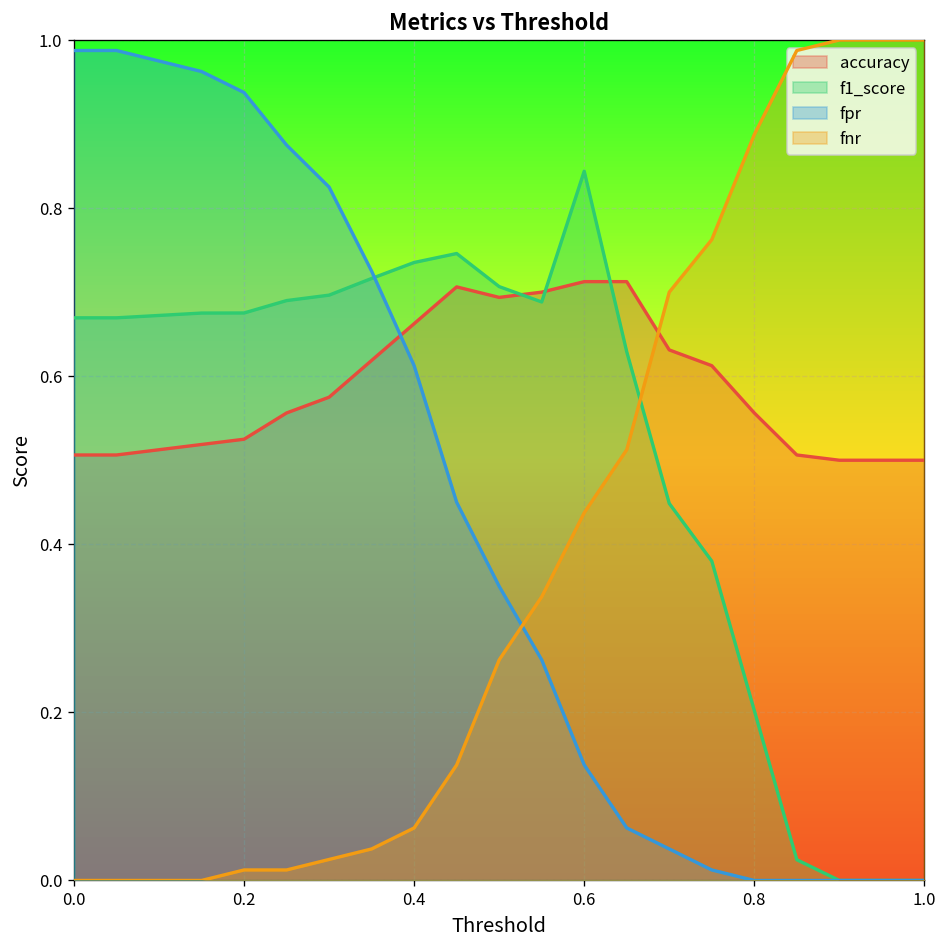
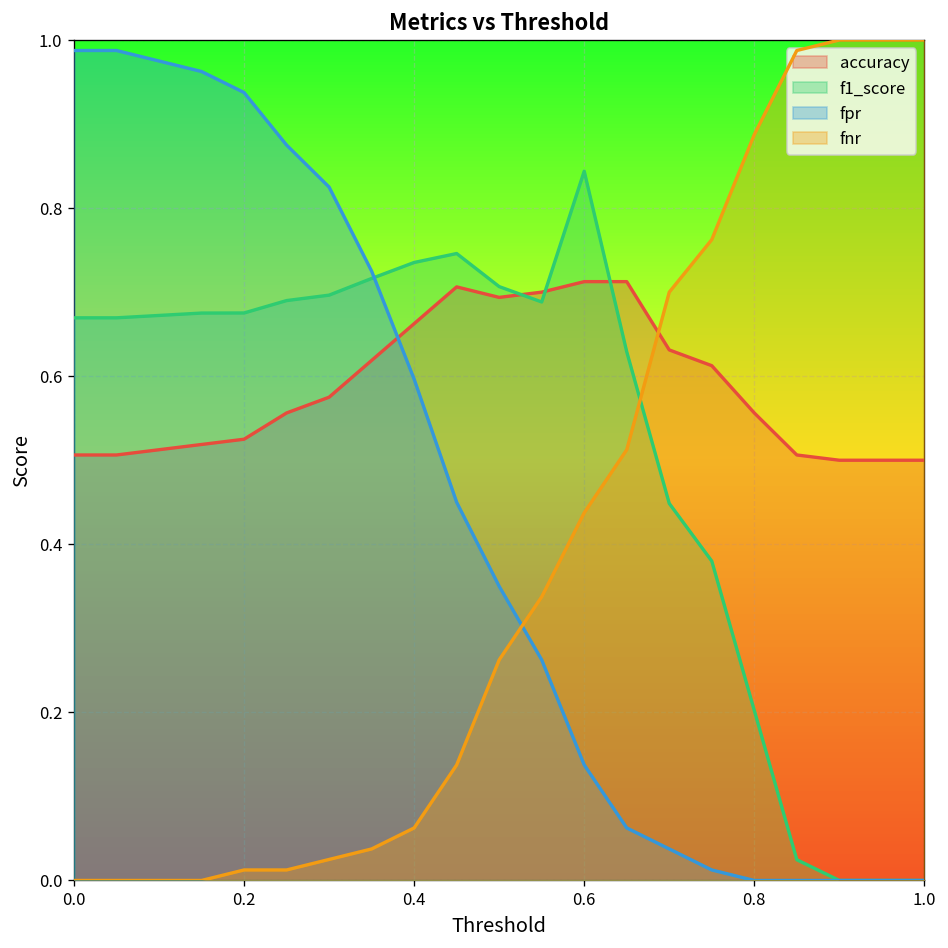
fpr, 0.4: 0.61 -> 0.60
